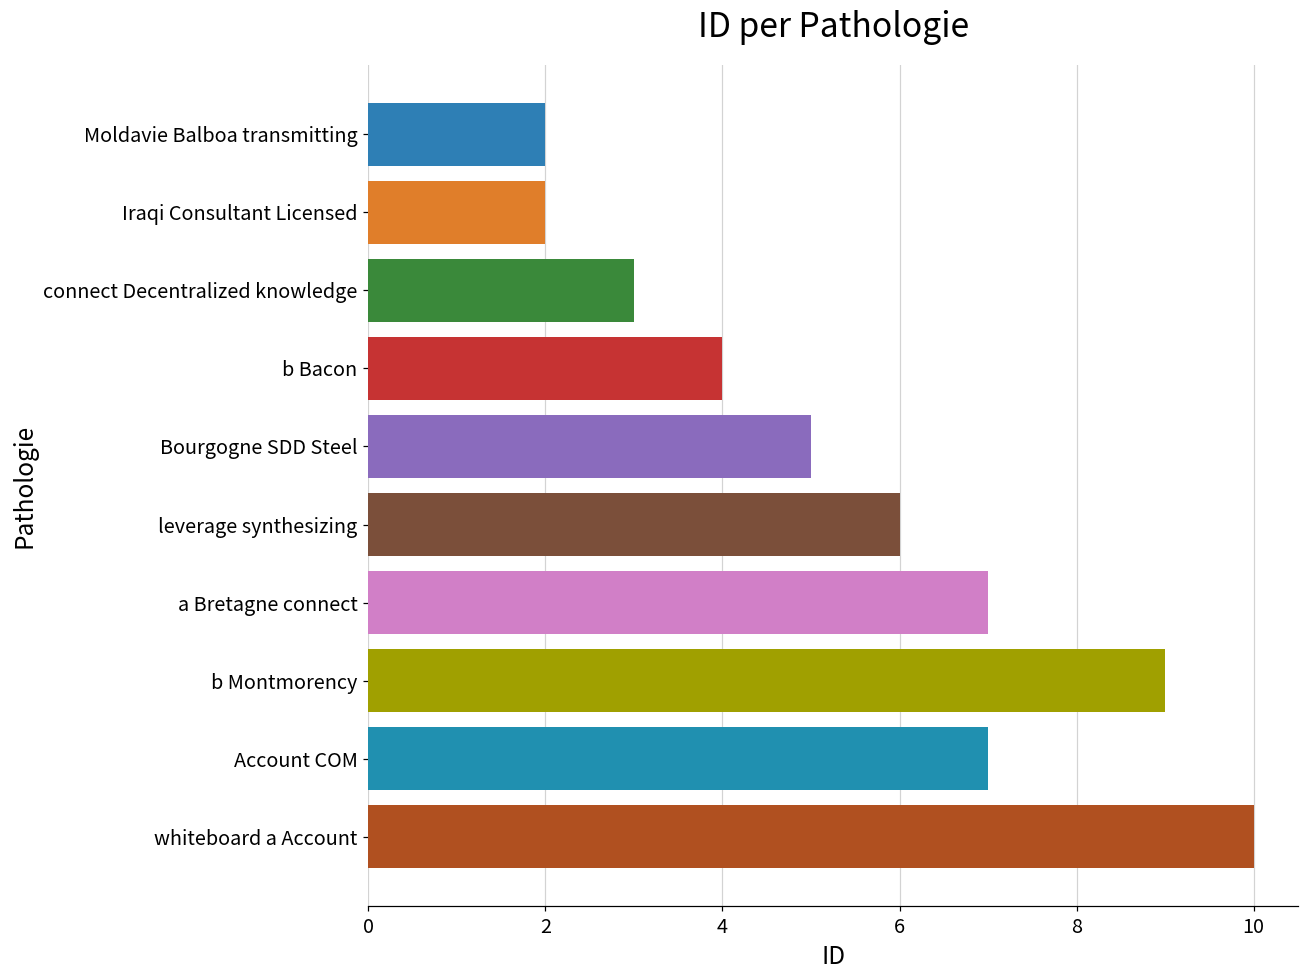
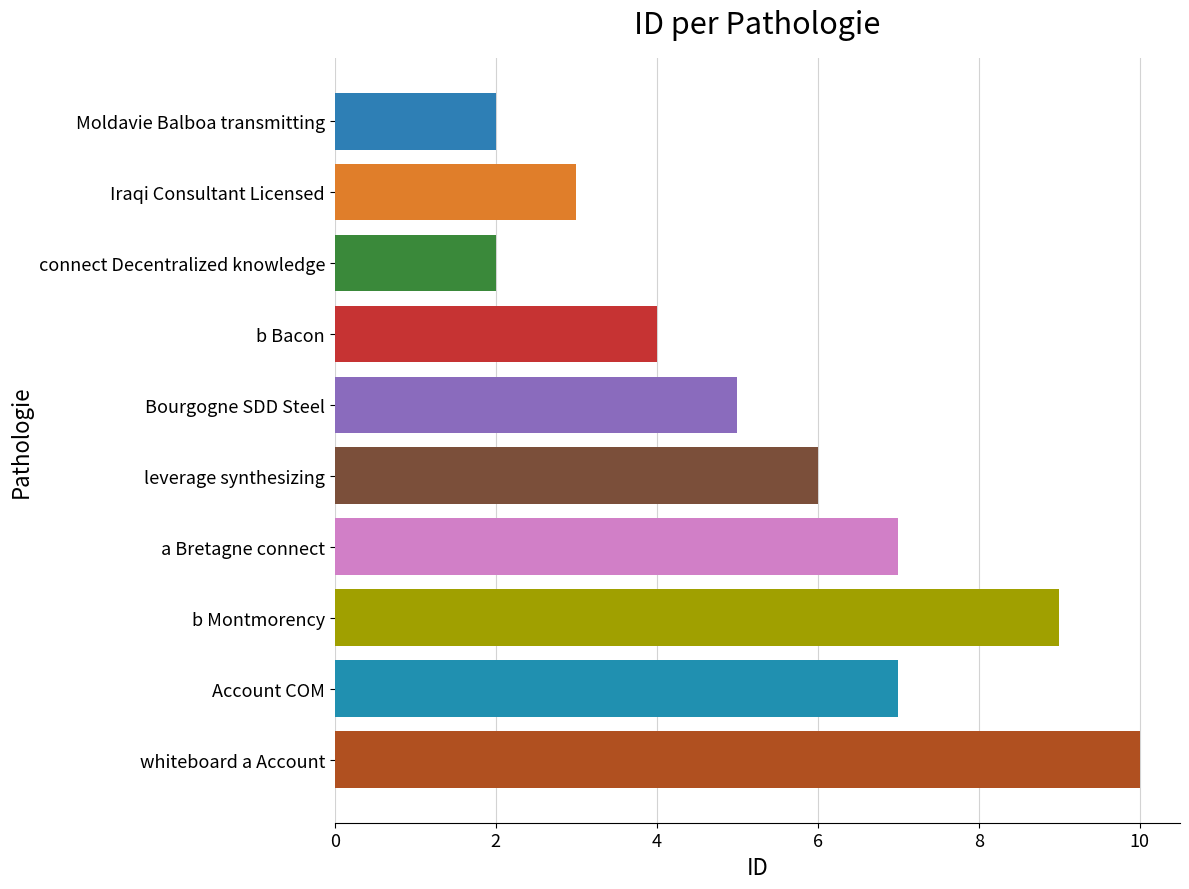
Iraqi Consultant Licensed: 2 -> 3
connect Decentralized knowledge: 3 -> 2
